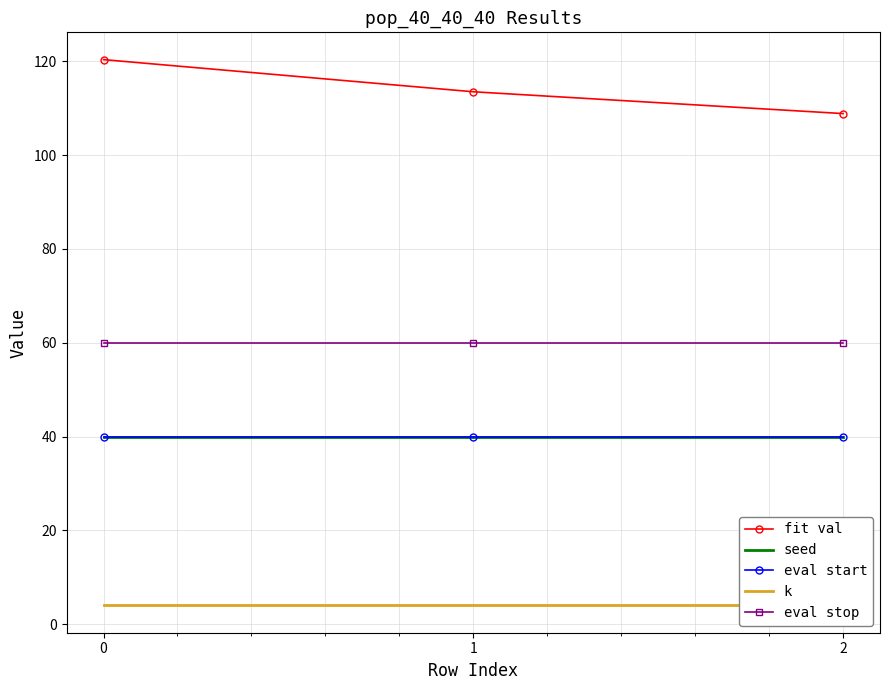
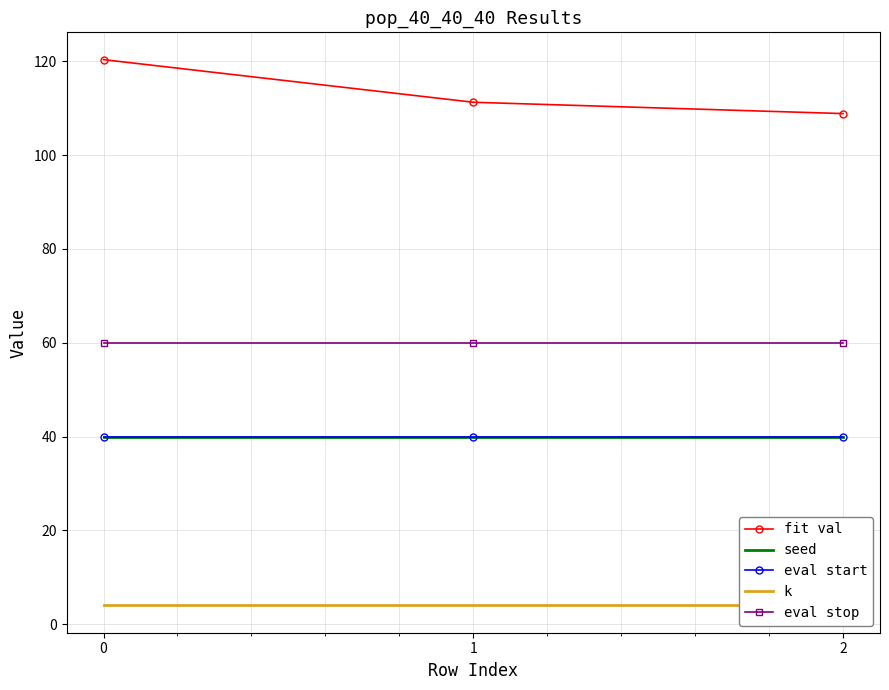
fit val, 1: 113 -> 111
